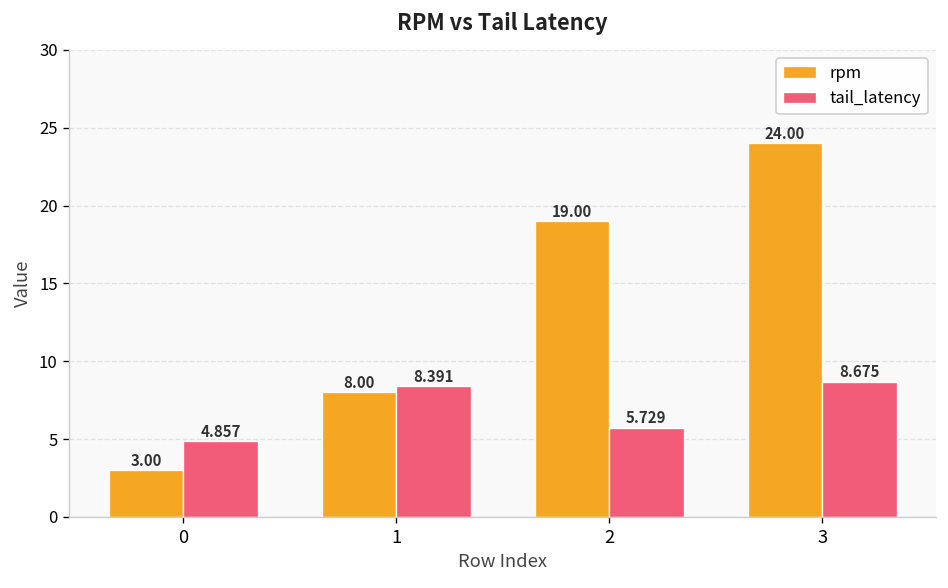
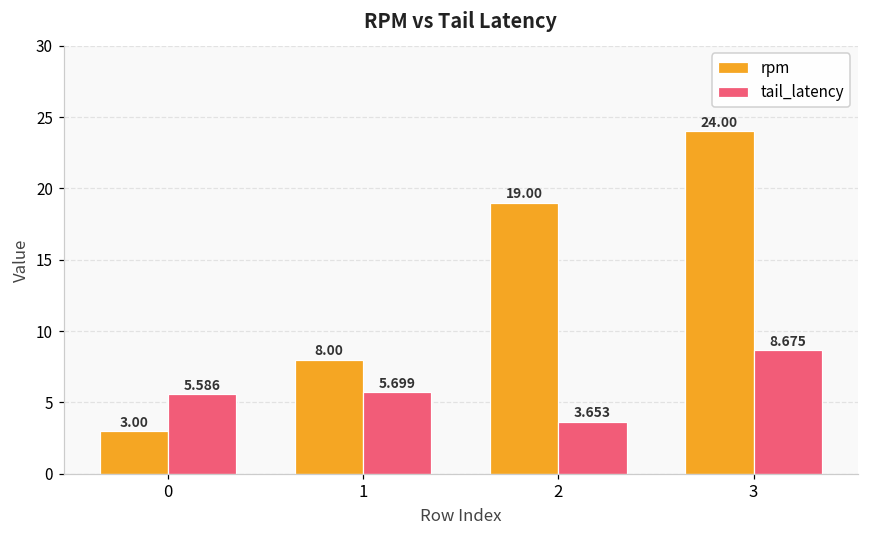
tail_latency, 0: 4.857 -> 5.586
tail_latency, 1: 8.391 -> 5.699
tail_latency, 2: 5.729 -> 3.653
